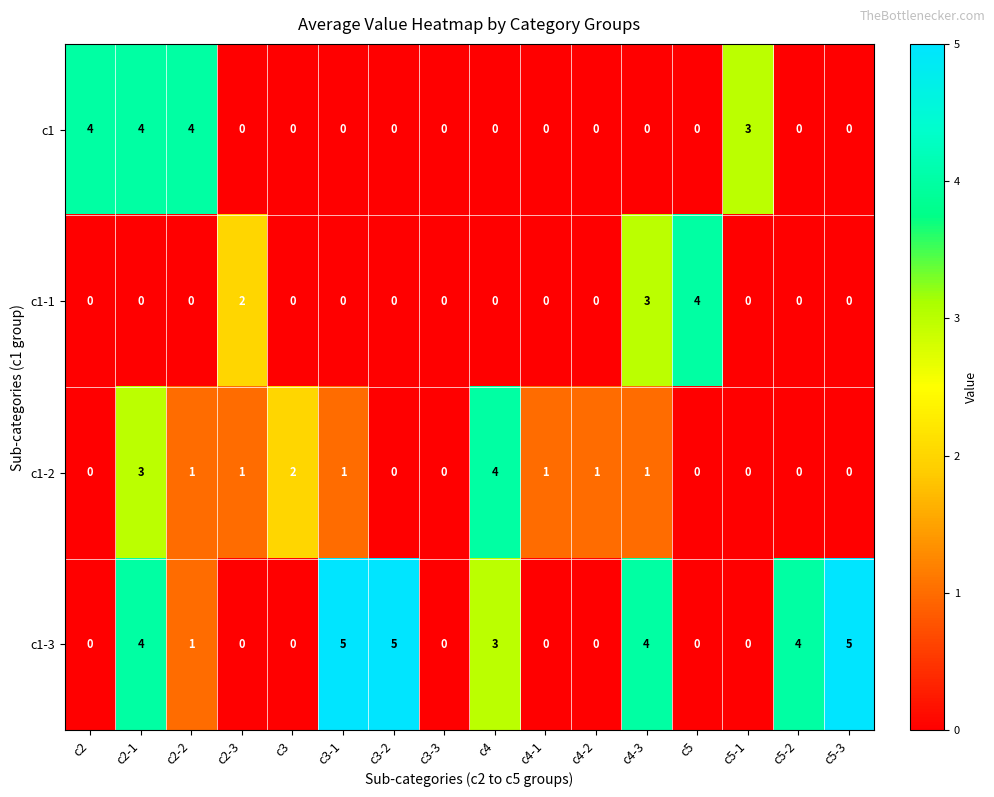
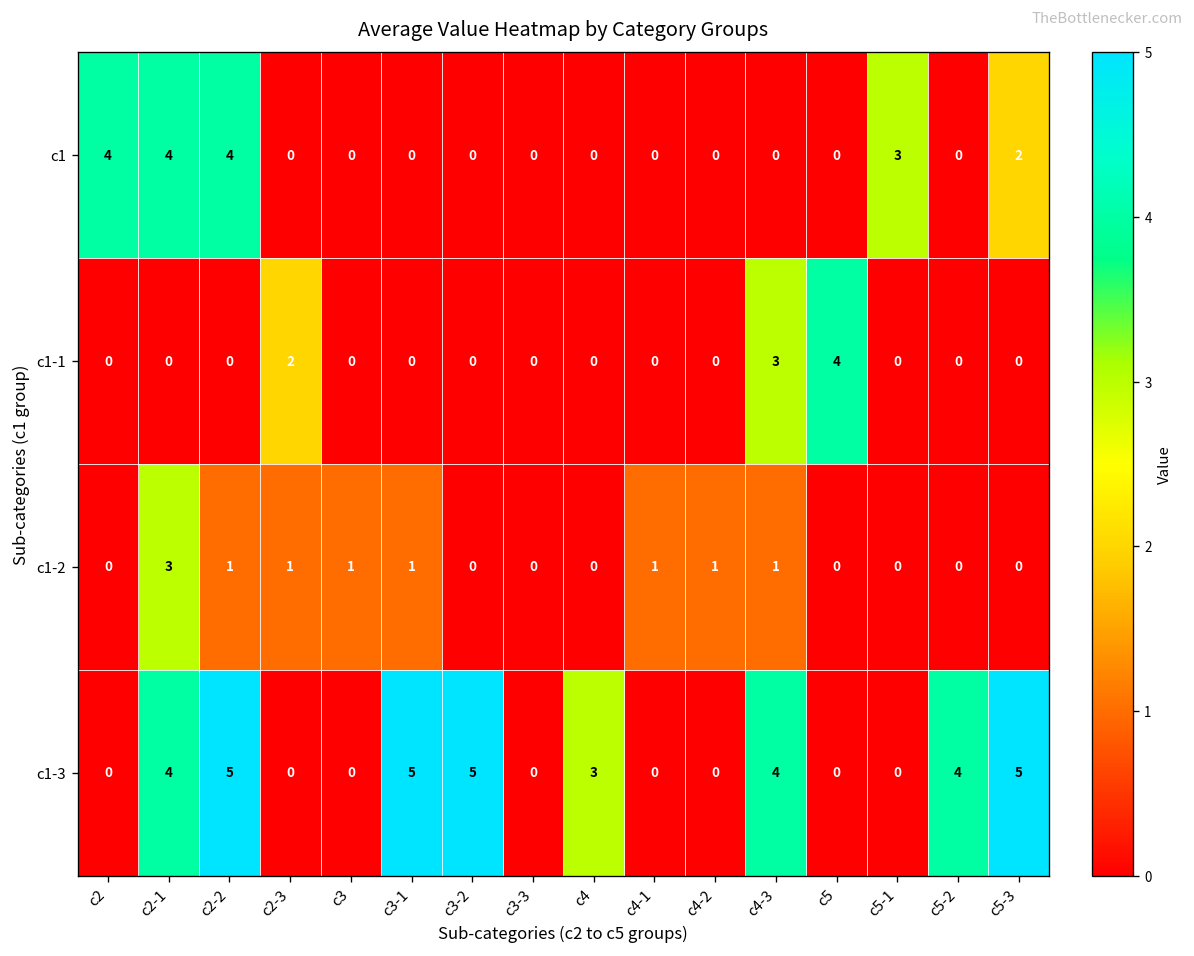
c1, c5-3: 0 -> 2
c1-2, c3: 2 -> 1
c1-2, c4: 4 -> 0
c1-3, c2-2: 1 -> 5
